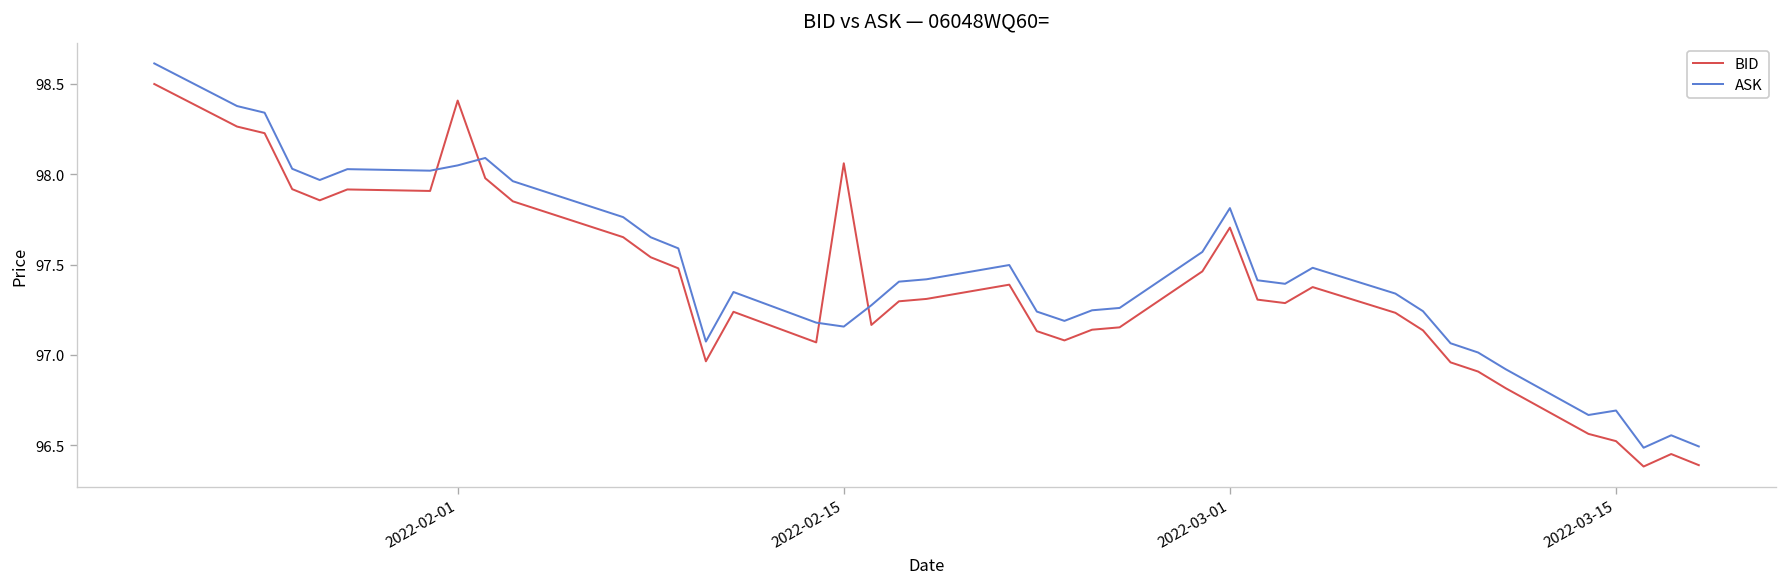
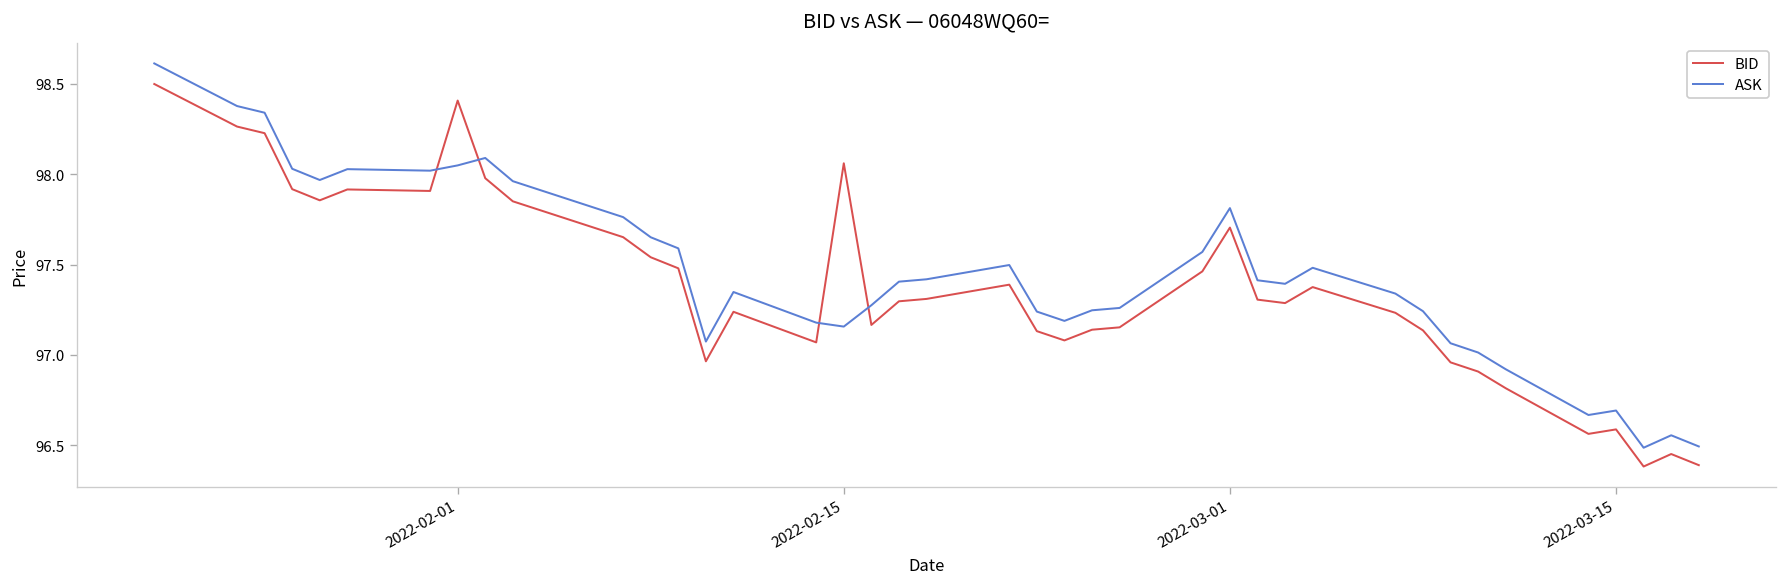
BID, 2022-03-15: 96.52 -> 96.59
